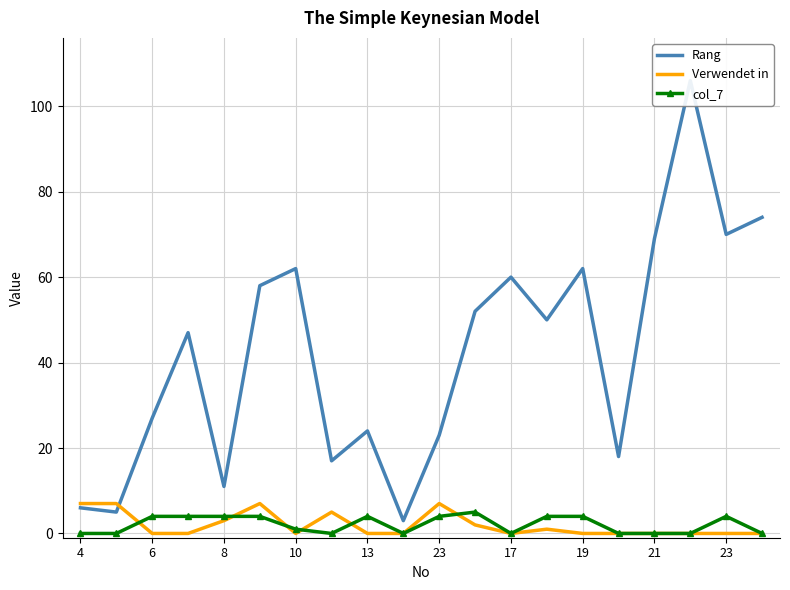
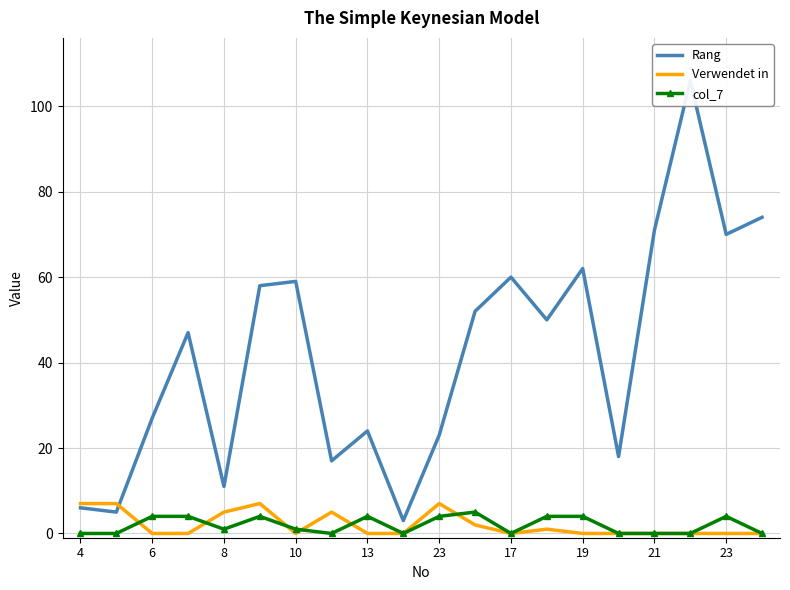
Verwendet in, 8: 3 -> 5
col_7, 8: 4 -> 1
Rang, 10: 62 -> 59
Rang, 21: 69 -> 71
